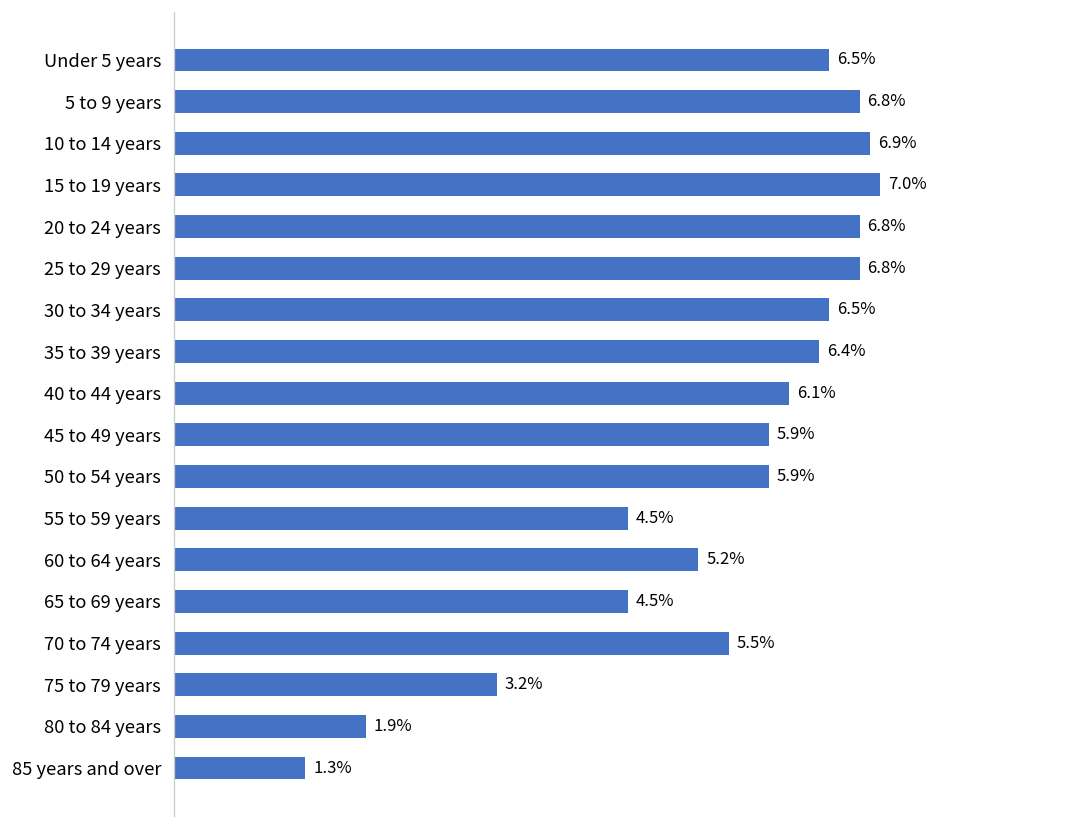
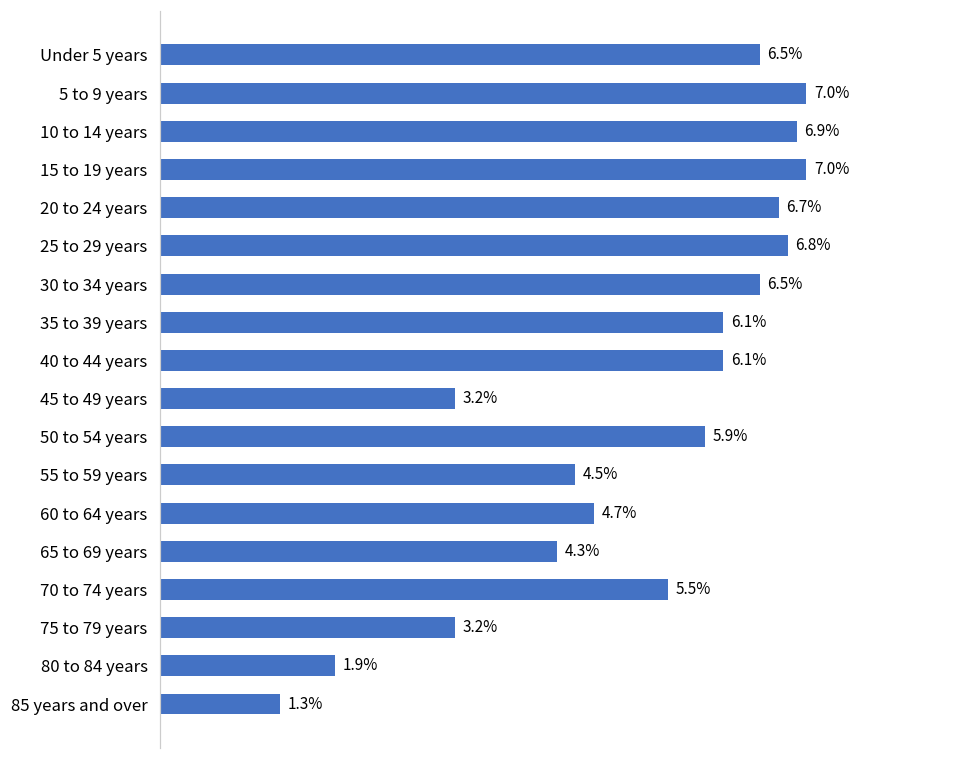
5 to 9 years: 6.8% -> 7.0%
20 to 24 years: 6.8% -> 6.7%
35 to 39 years: 6.4% -> 6.1%
45 to 49 years: 5.9% -> 3.2%
60 to 64 years: 5.2% -> 4.7%
65 to 69 years: 4.5% -> 4.3%
